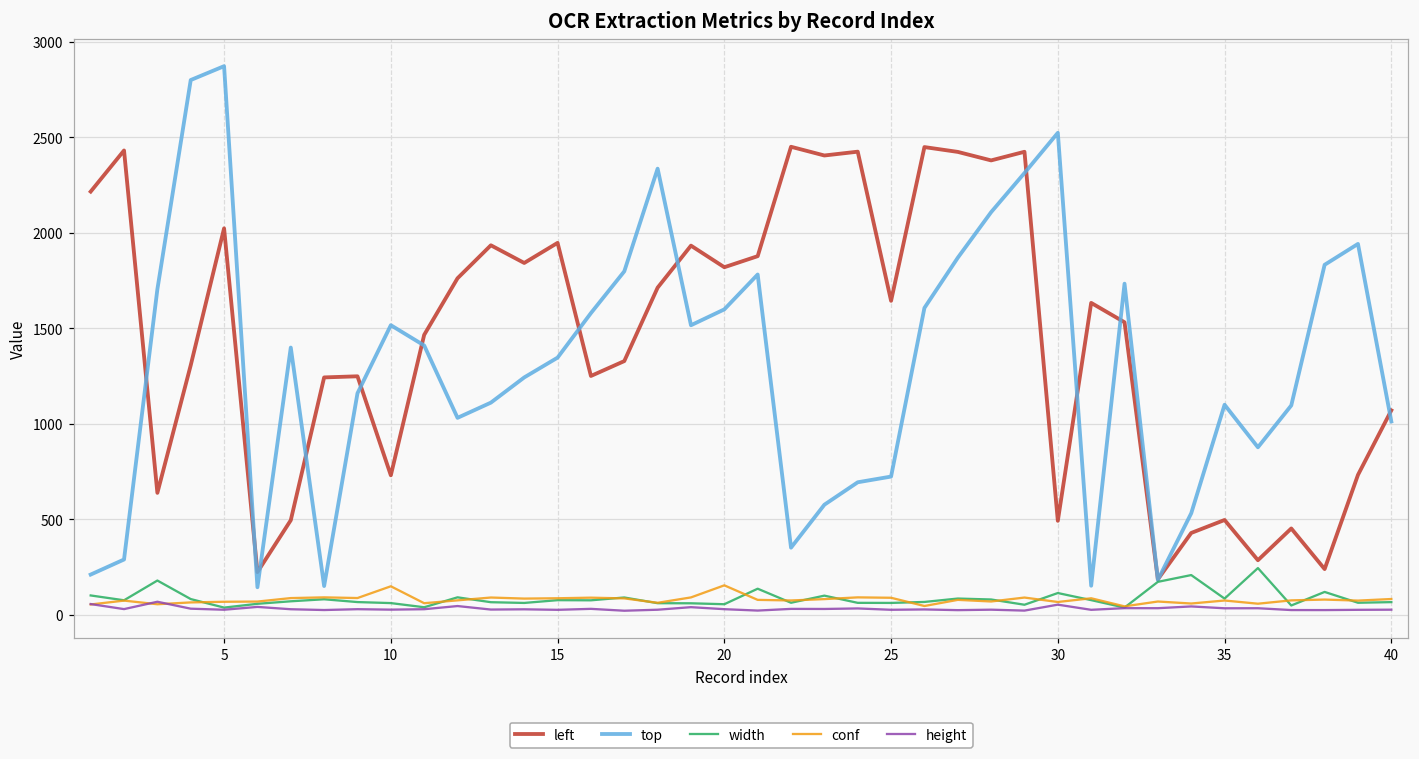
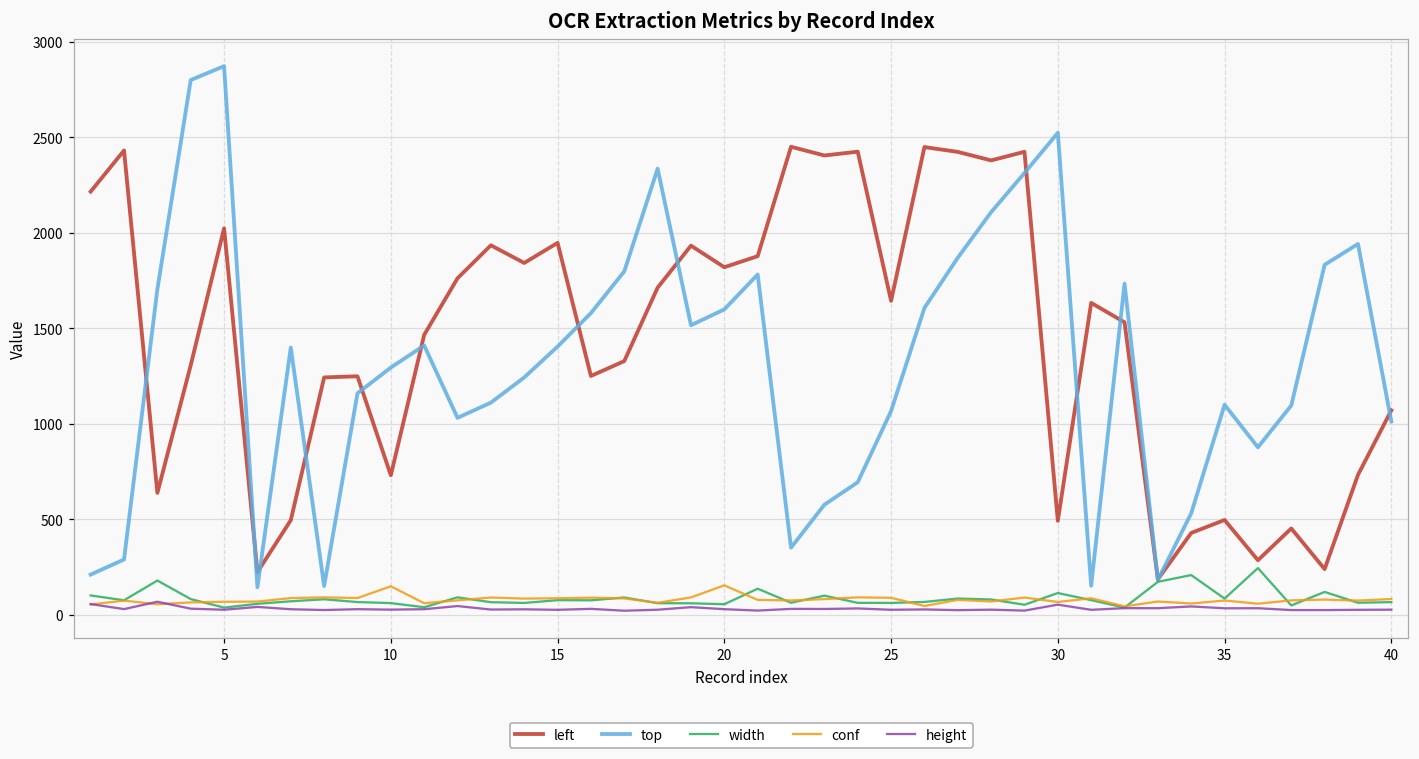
top, 10: 1520 -> 1290
top, 15: 1350 -> 1400
top, 25: 720 -> 1070
